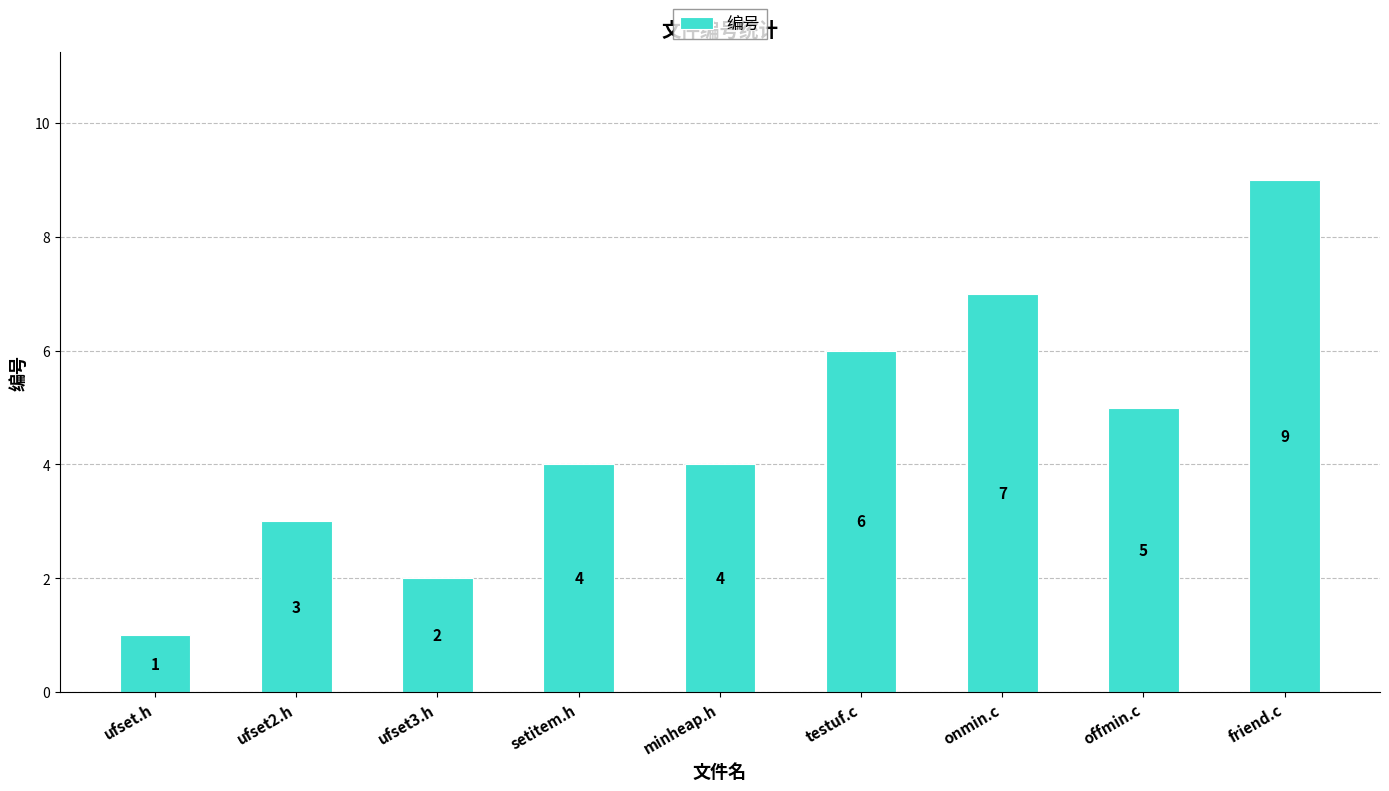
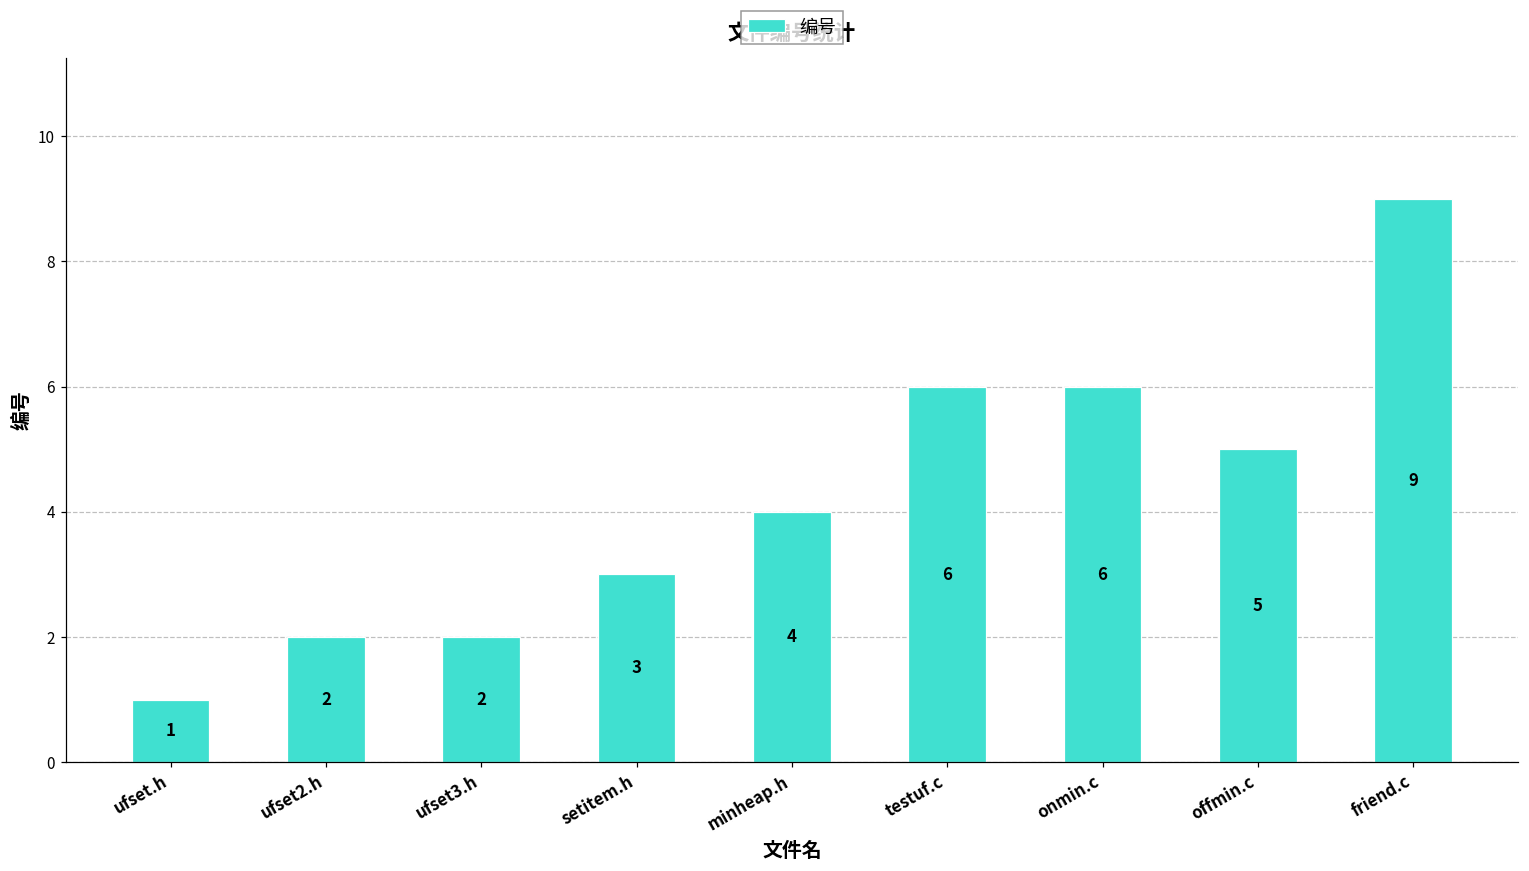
ufset2.h: 3 -> 2
setitem.h: 4 -> 3
onmin.c: 7 -> 6
